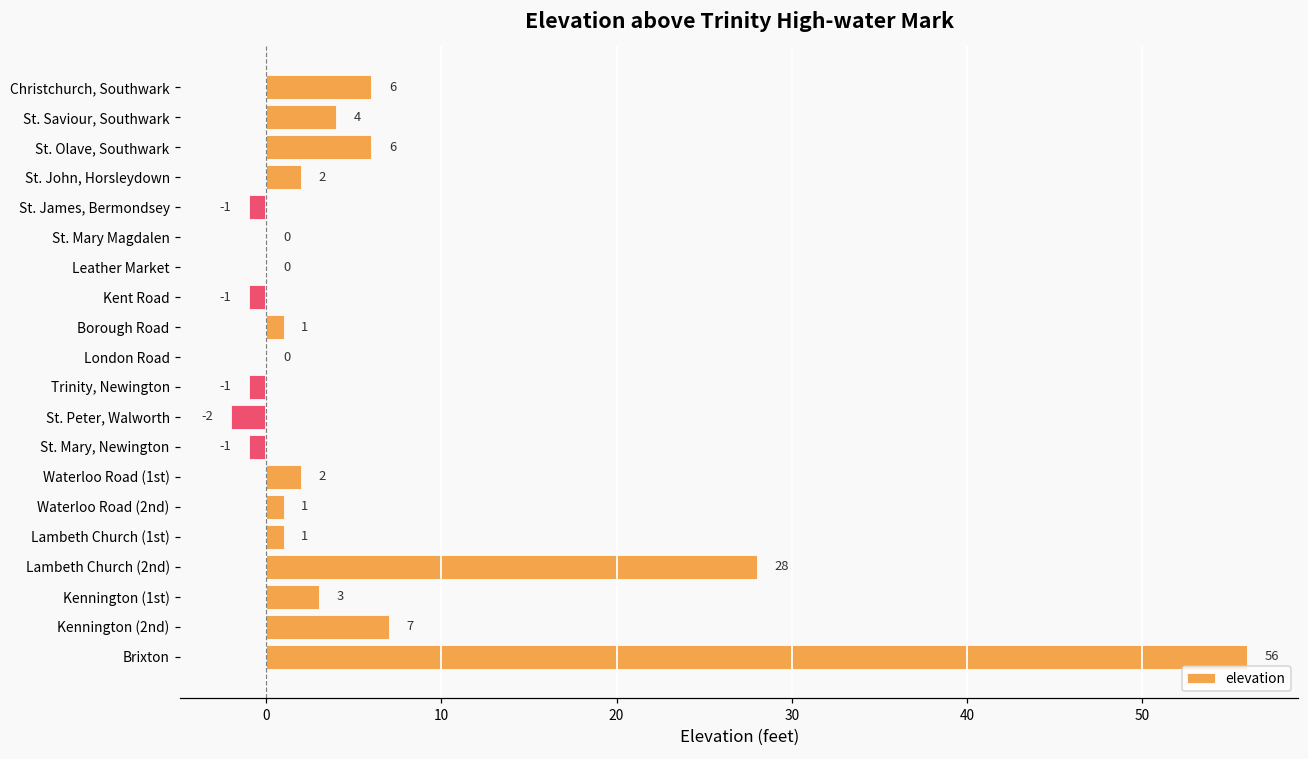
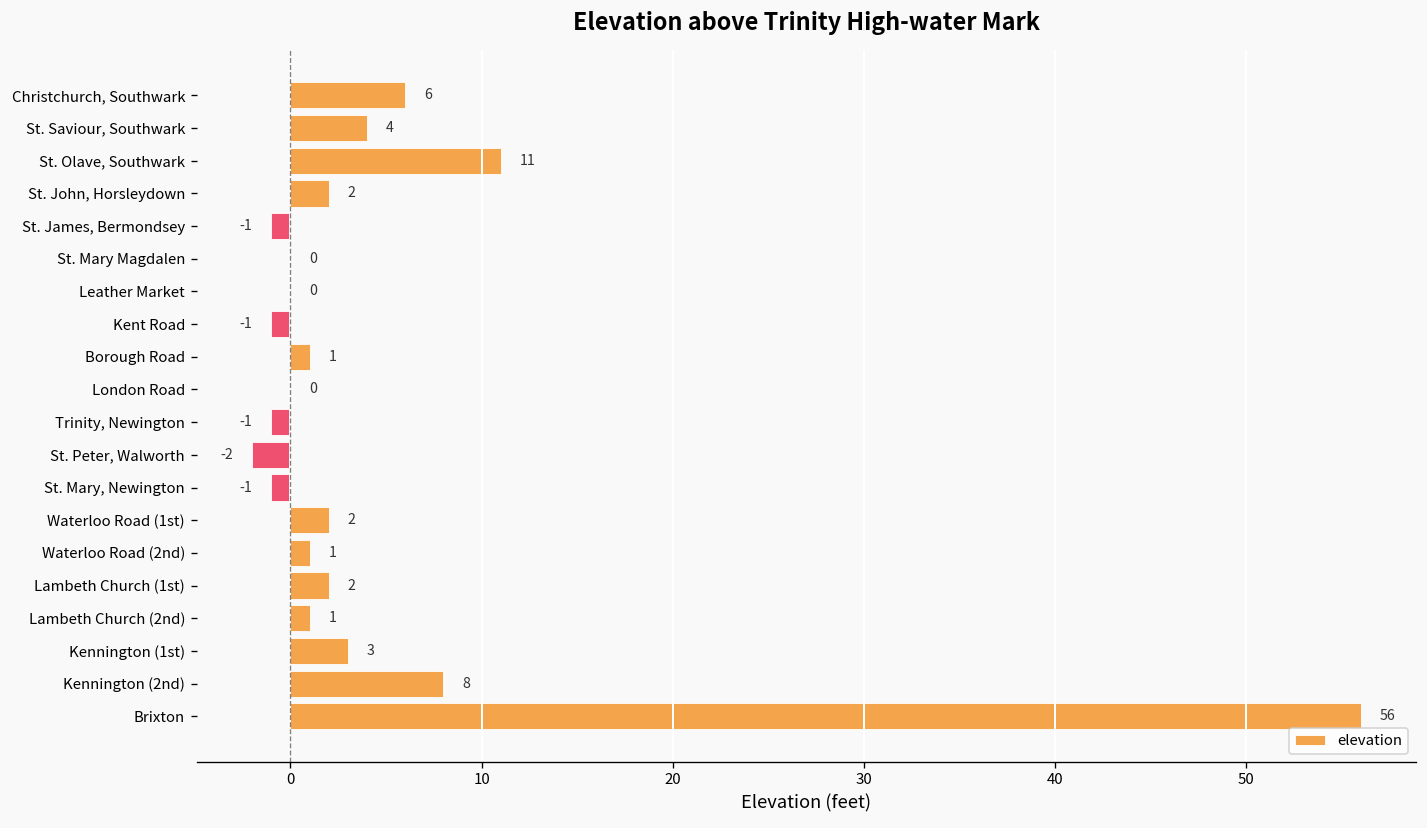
St. Olave, Southwark: 6 -> 11
Lambeth Church (1st): 1 -> 2
Lambeth Church (2nd): 28 -> 1
Kennington (2nd): 7 -> 8
